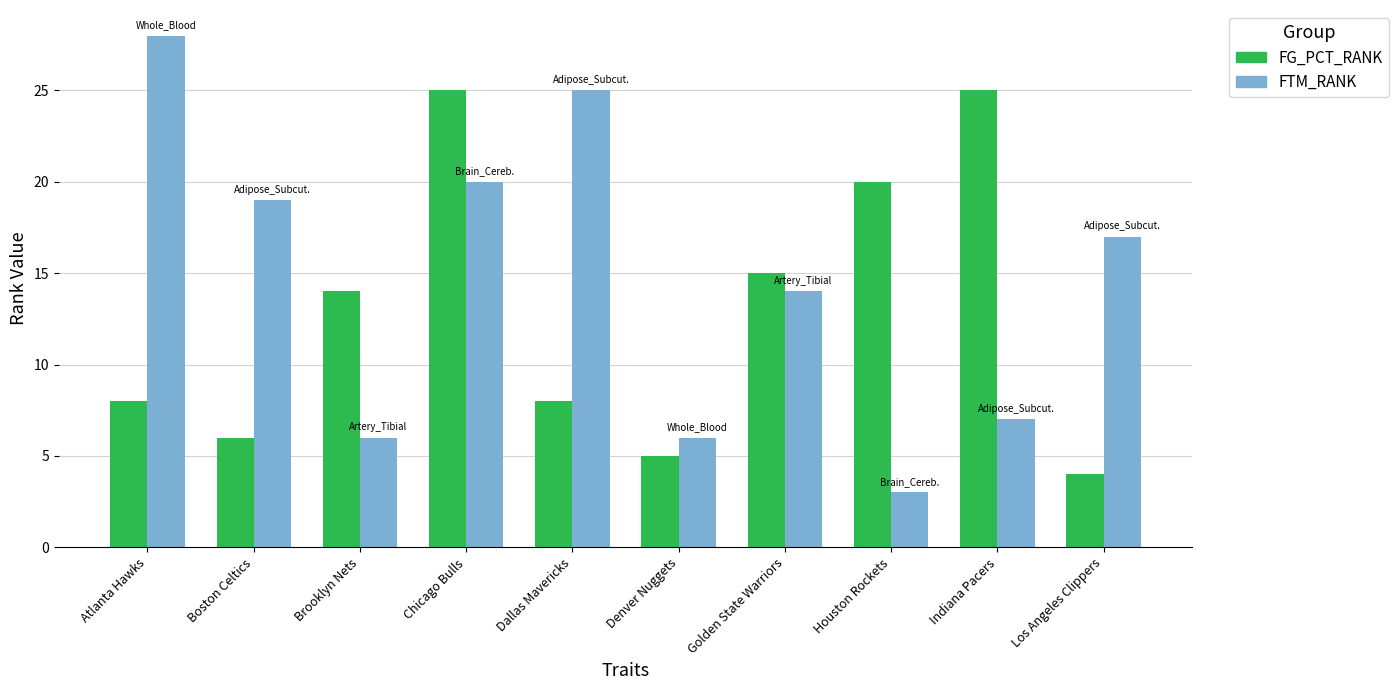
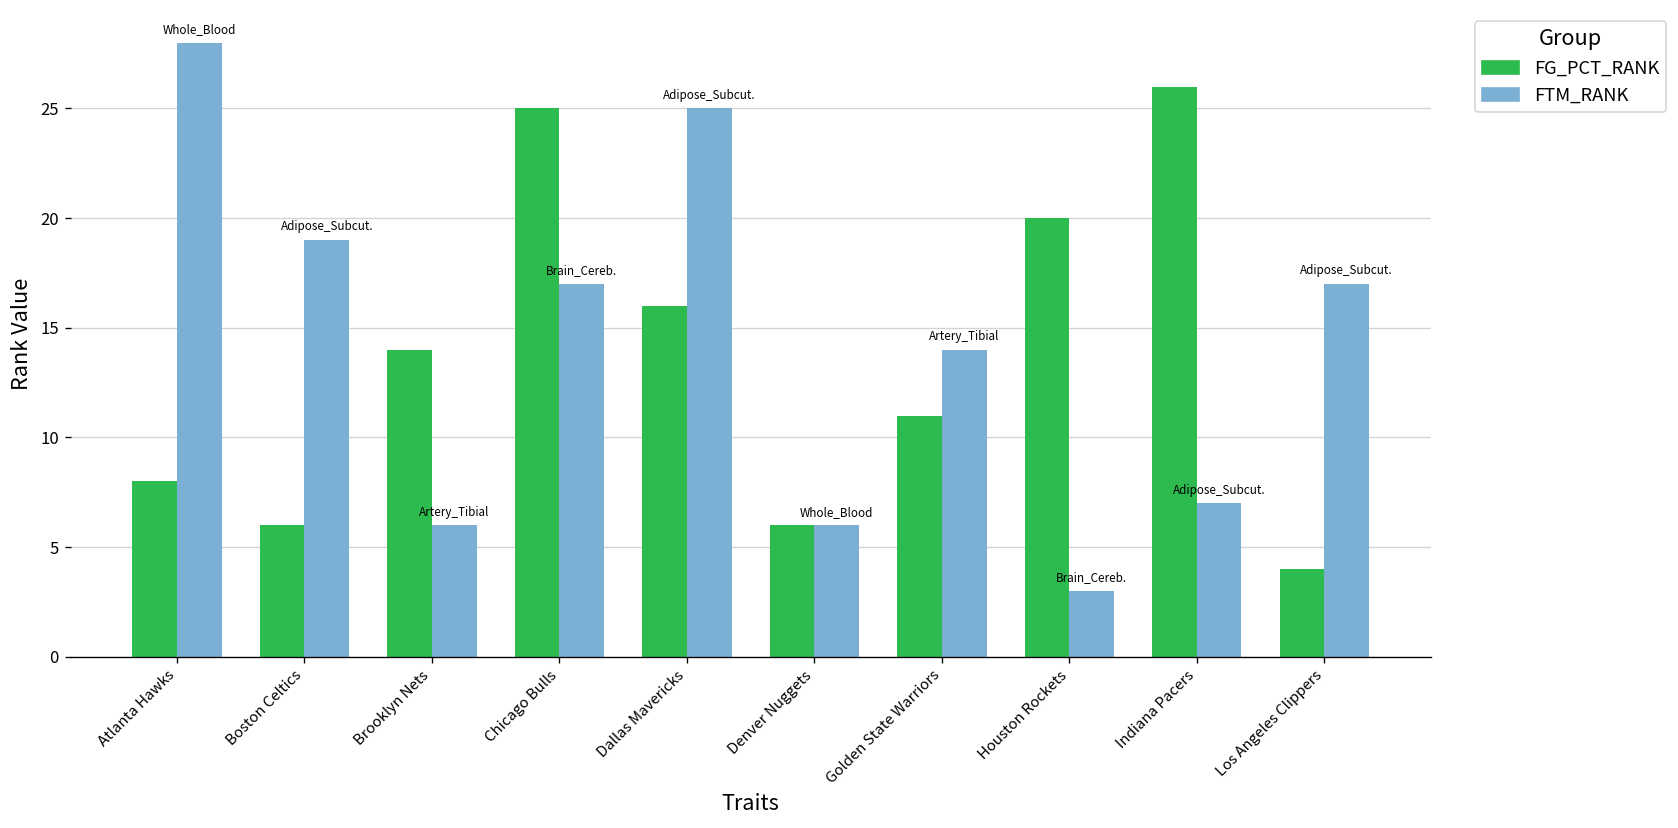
FTM_RANK, Chicago Bulls: 20 -> 17
FG_PCT_RANK, Dallas Mavericks: 8 -> 16
FG_PCT_RANK, Denver Nuggets: 5 -> 6
FG_PCT_RANK, Golden State Warriors: 15 -> 11
FG_PCT_RANK, Indiana Pacers: 25 -> 26
